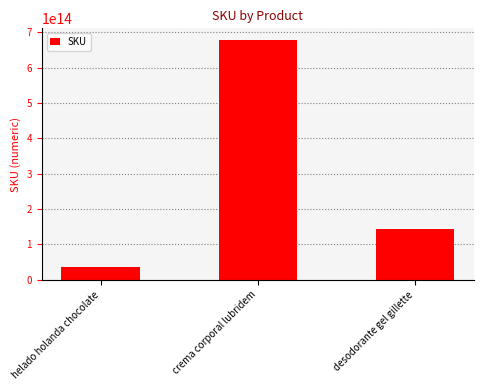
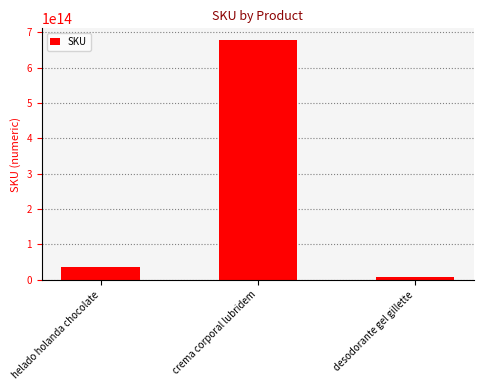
desodorante gel gillette: 140000000000000 -> 10000000000000
